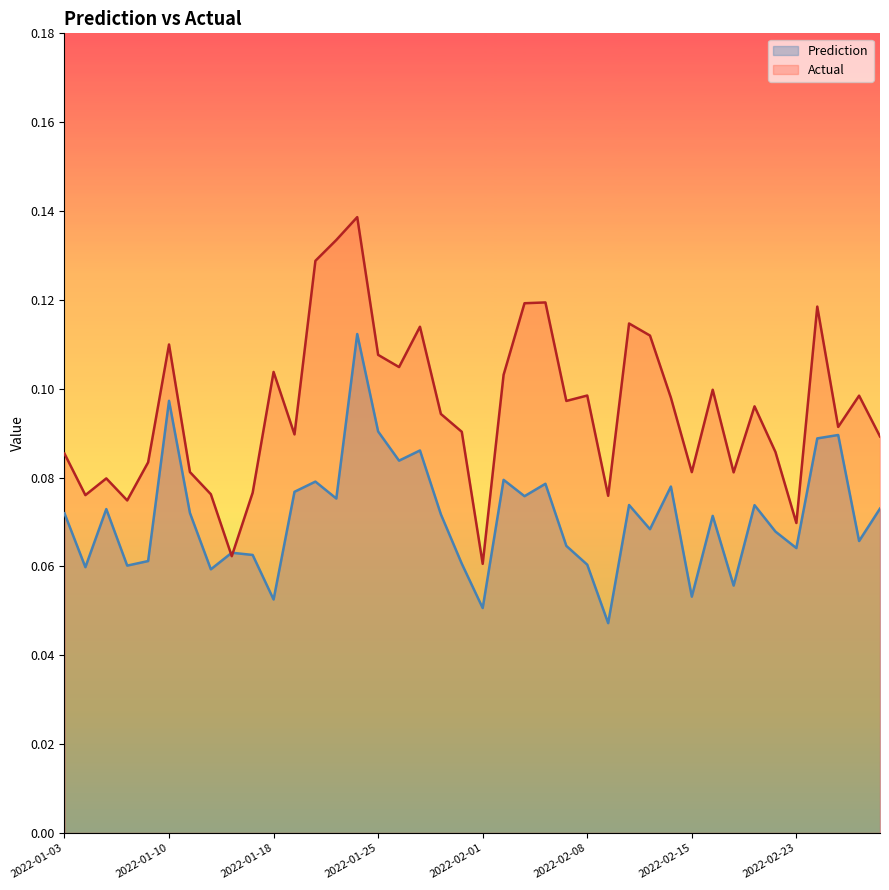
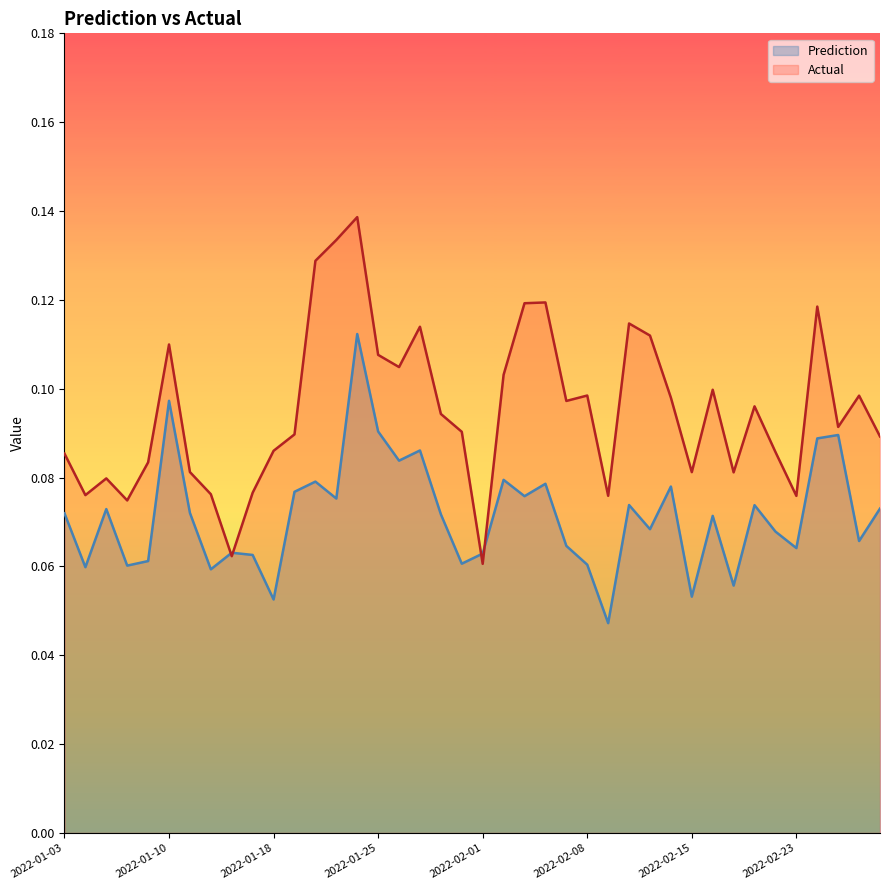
Actual, 2022-01-18: 0.104 -> 0.086
Prediction, 2022-02-01: 0.051 -> 0.063
Actual, 2022-02-23: 0.070 -> 0.076
